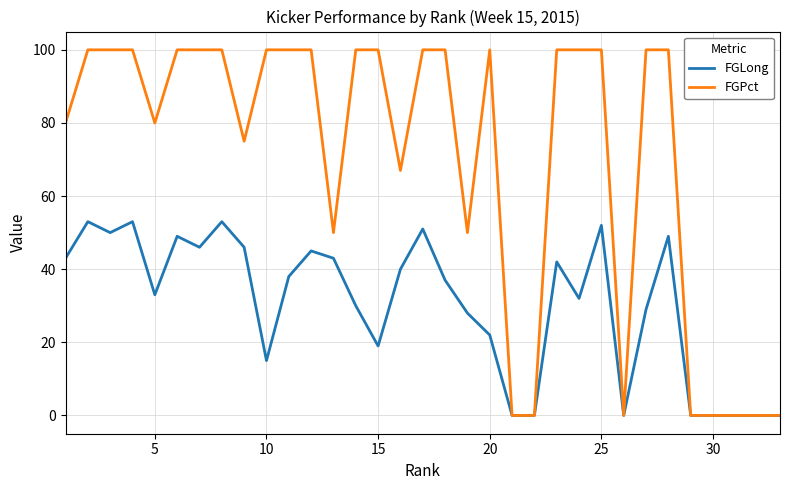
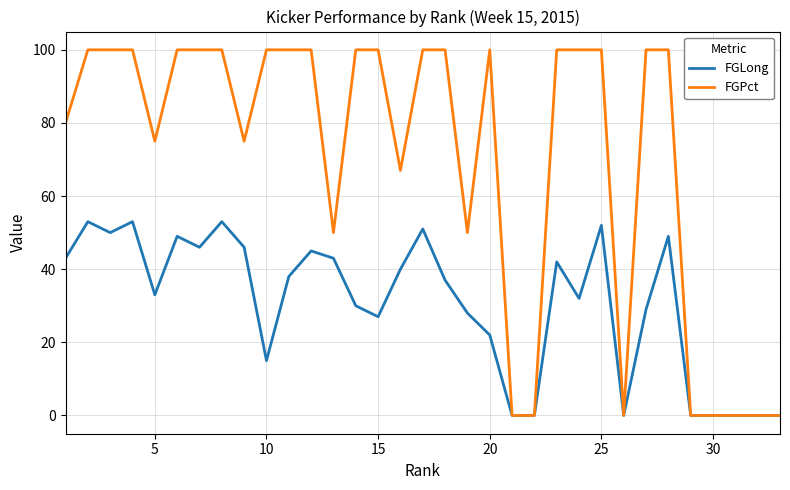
FGPct, 5: 80 -> 75
FGLong, 15: 19 -> 27
